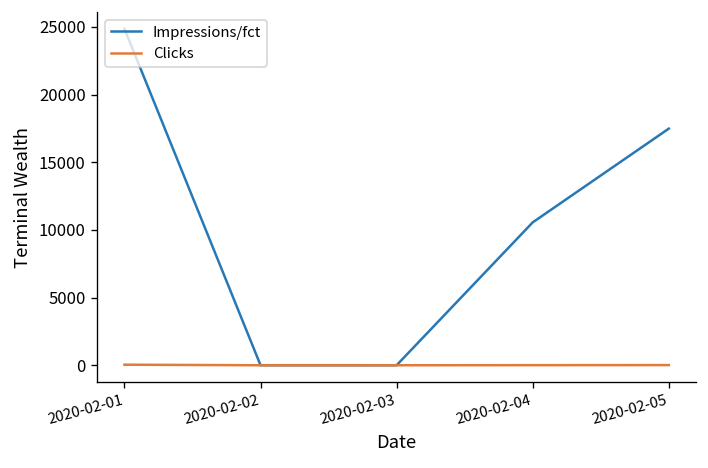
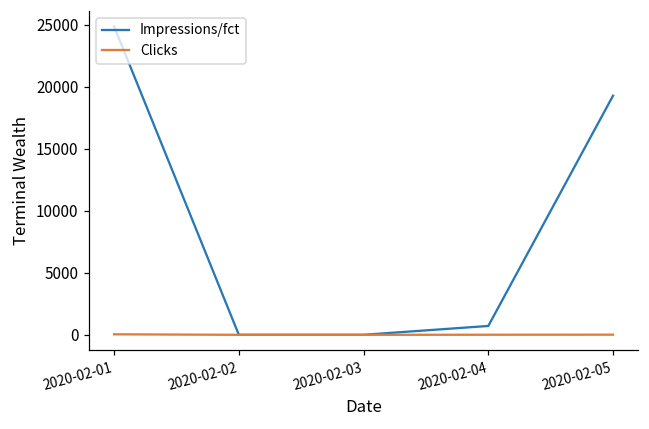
Impressions/fct, 2020-02-04: 10600 -> 700
Impressions/fct, 2020-02-05: 17500 -> 19300
